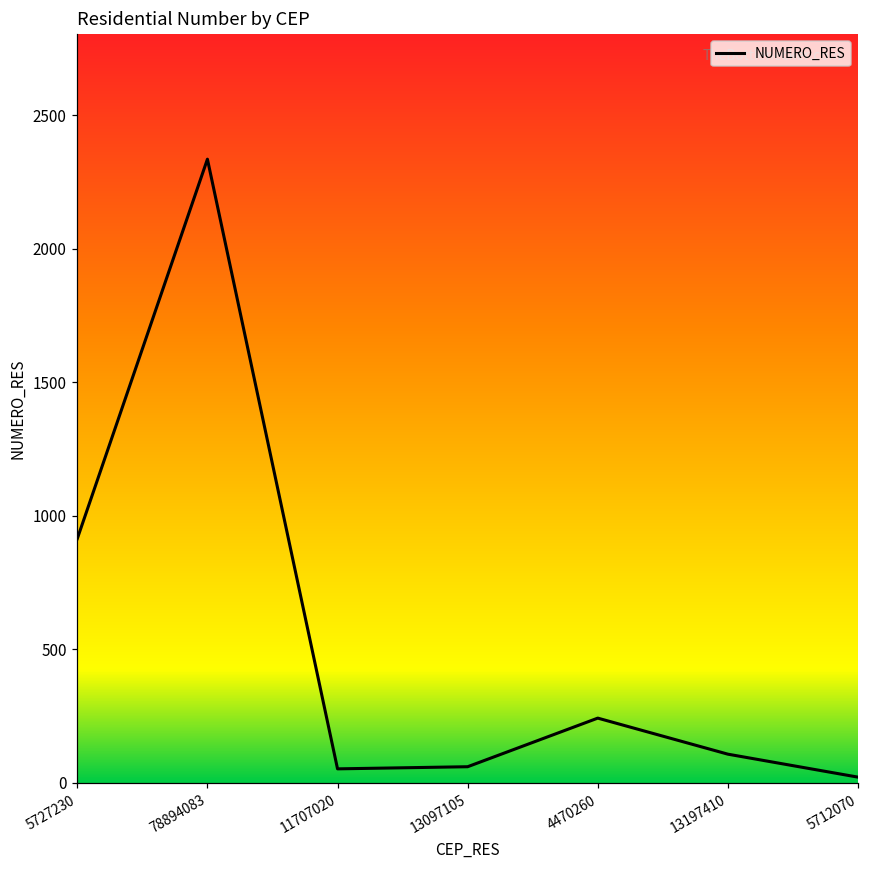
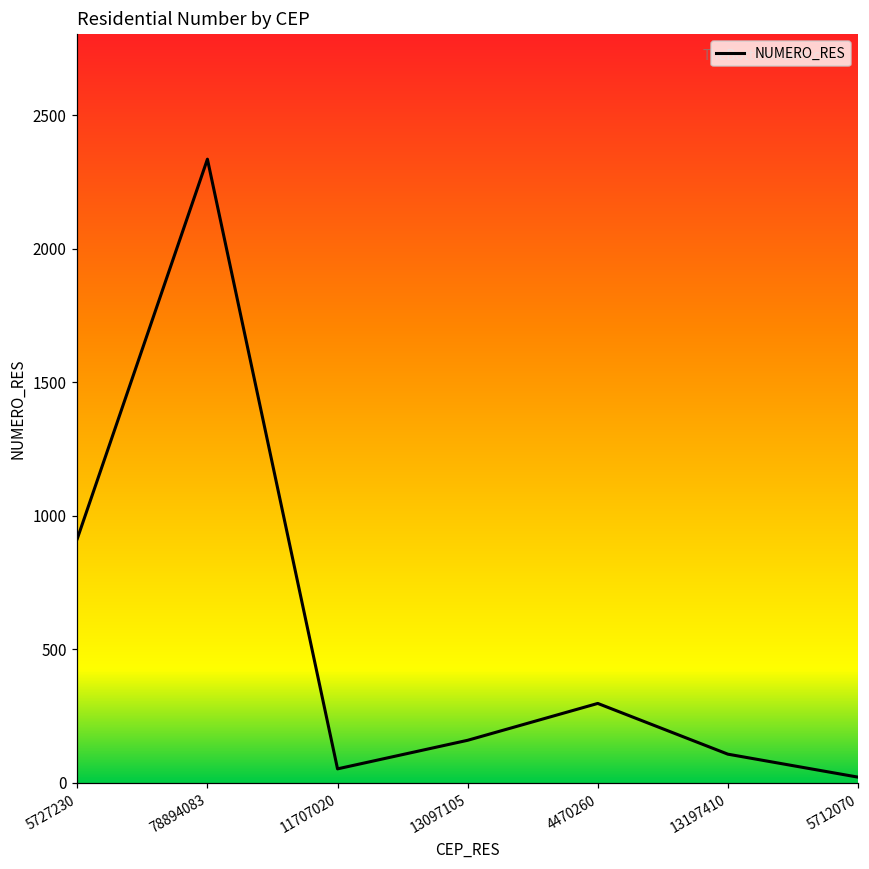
13097105: 60 -> 160
4470260: 240 -> 300
